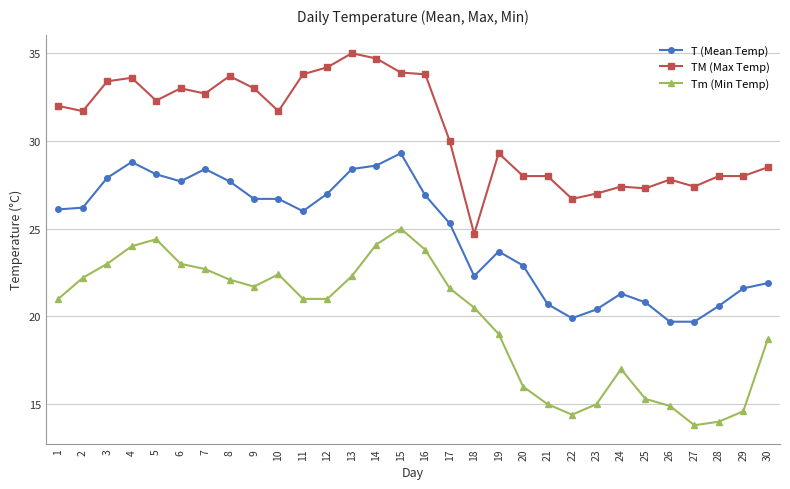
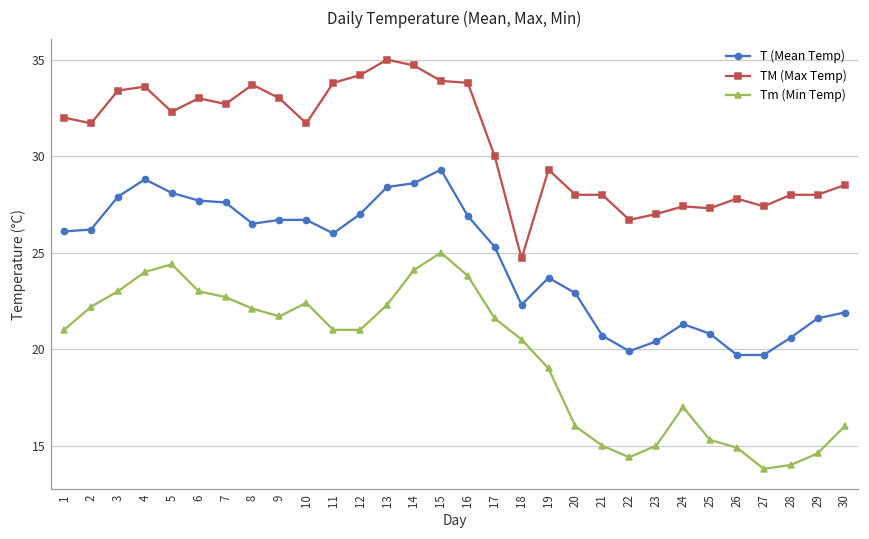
T (Mean Temp), 7: 28.4 -> 27.6
T (Mean Temp), 8: 27.7 -> 26.5
Tm (Min Temp), 30: 18.7 -> 16.0
